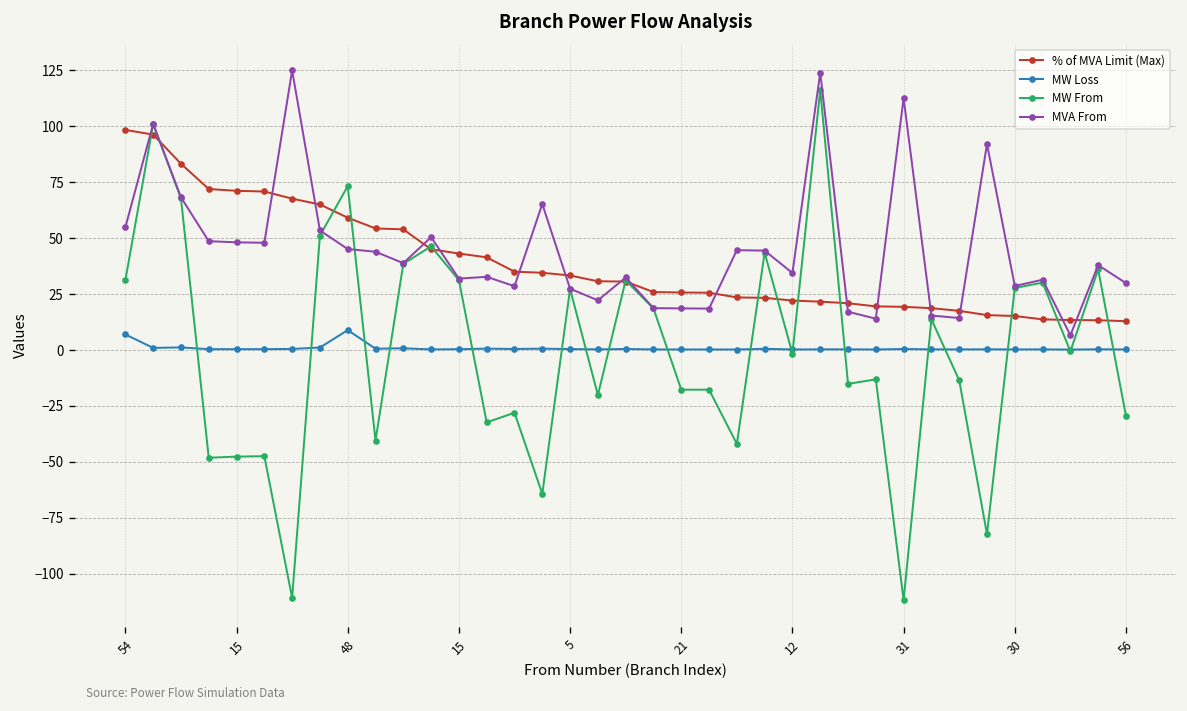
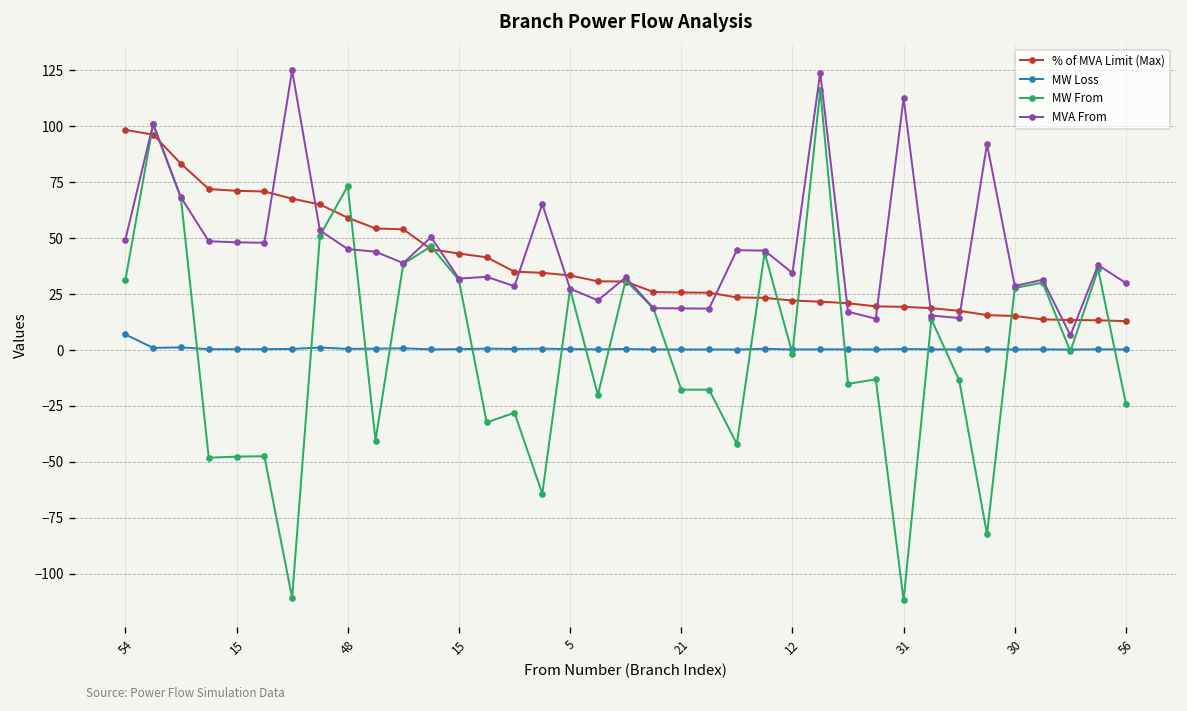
MVA From, 54: 55 -> 49
MW Loss, 48: 9 -> 0
MW From, 56: -30 -> -24
